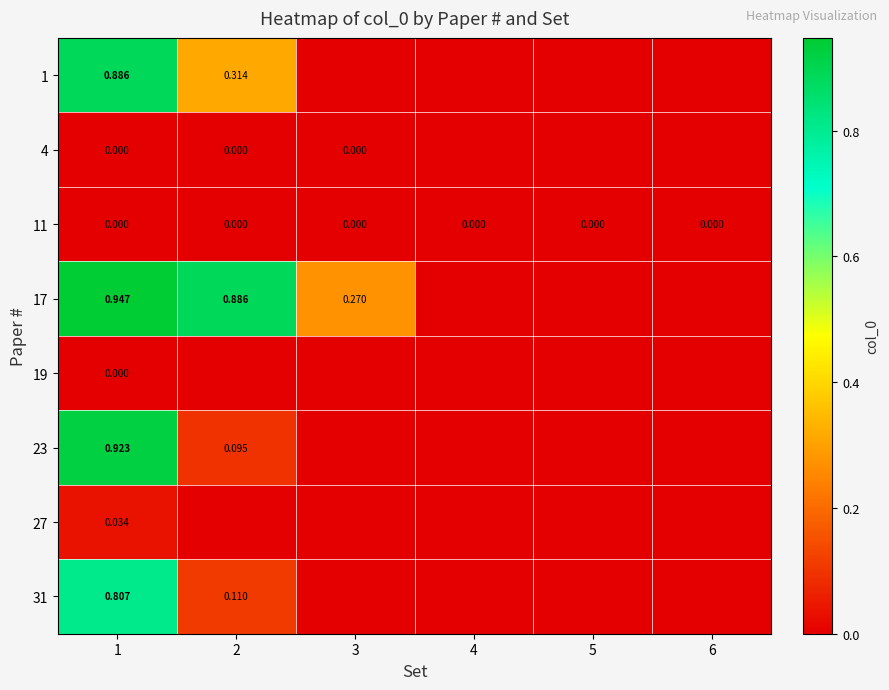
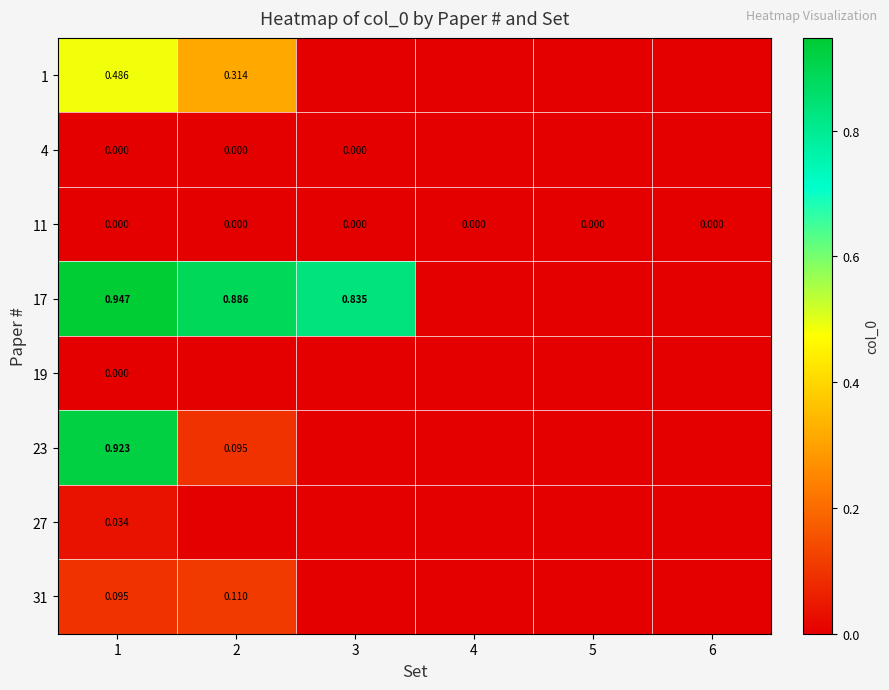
1, 1: 0.886 -> 0.486
17, 3: 0.270 -> 0.835
31, 1: 0.807 -> 0.095
